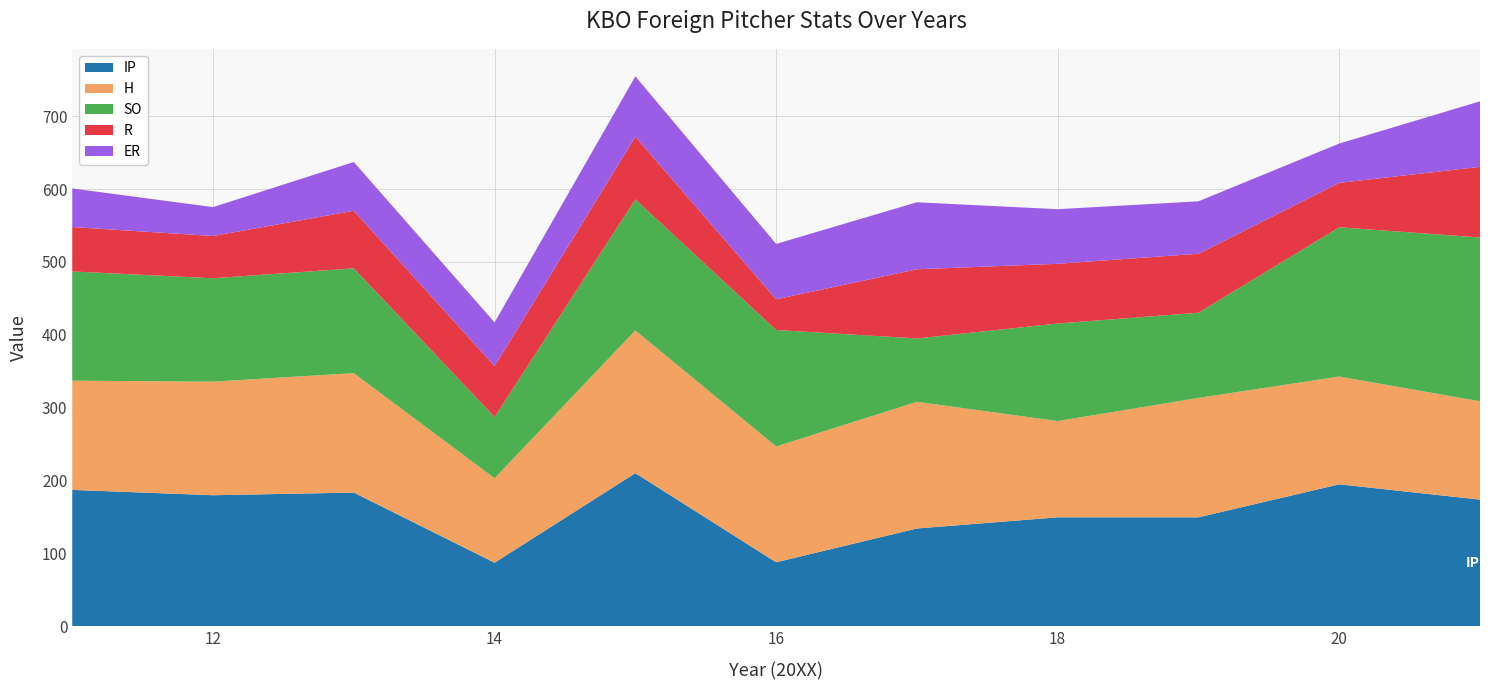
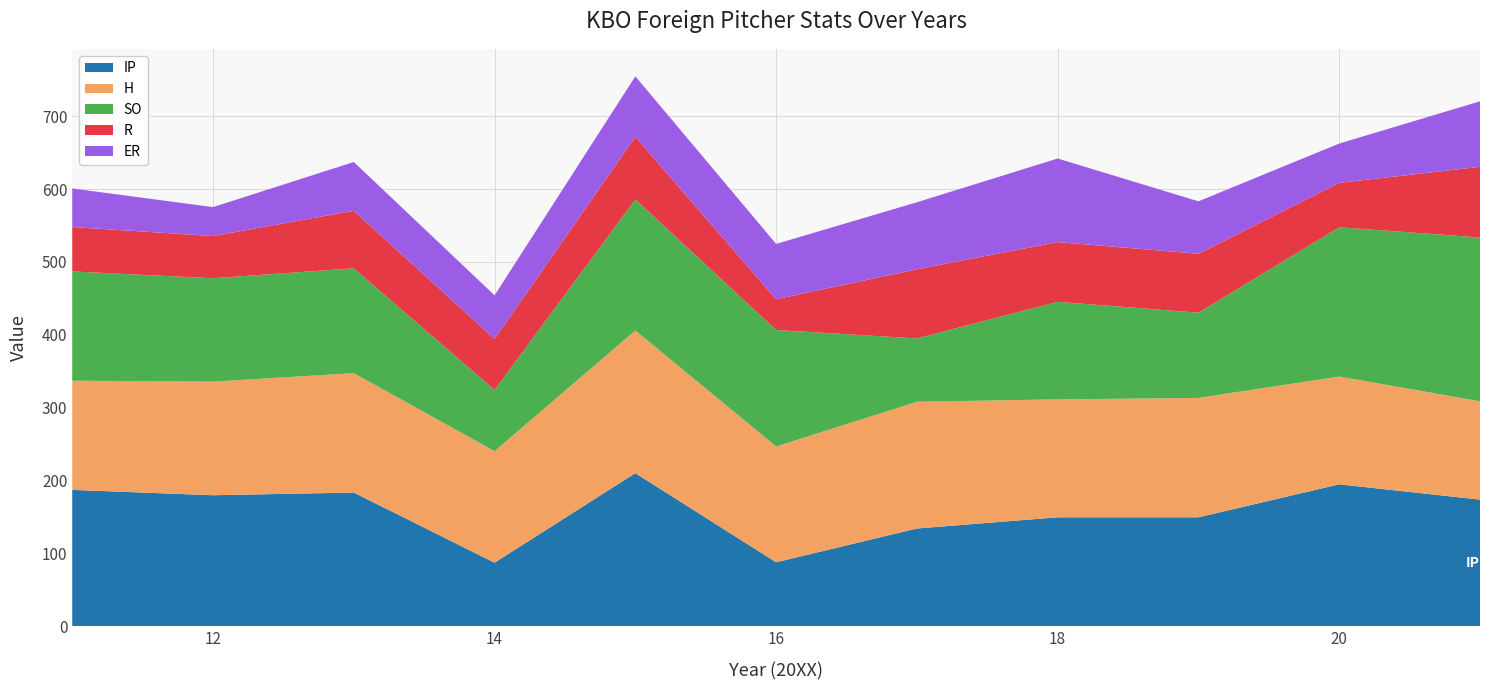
H, 14: 120 -> 150
H, 18: 130 -> 160
ER, 18: 80 -> 110
